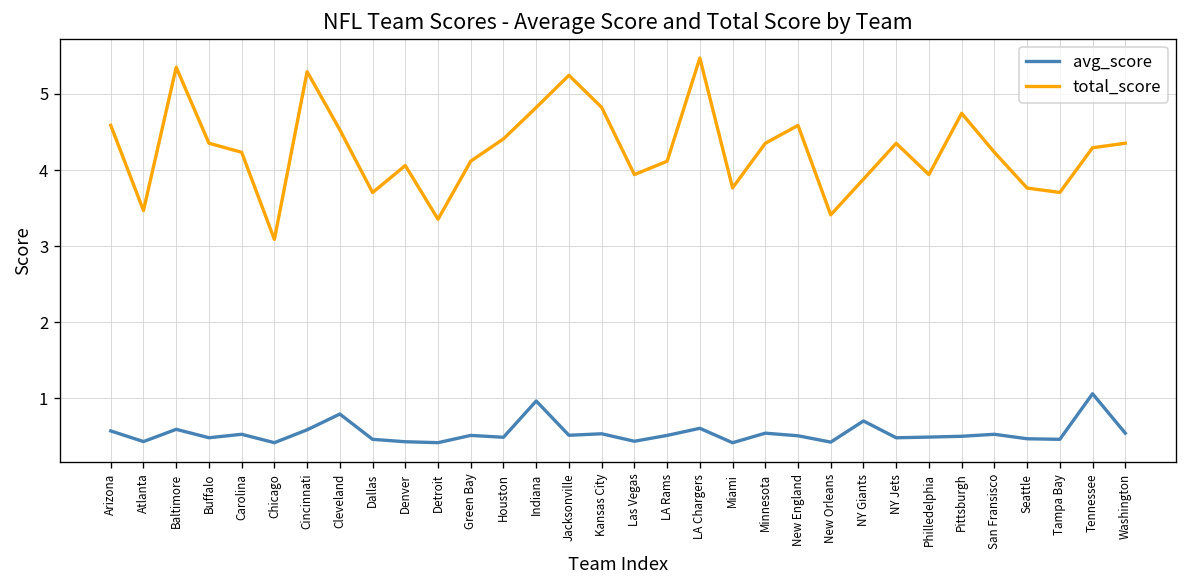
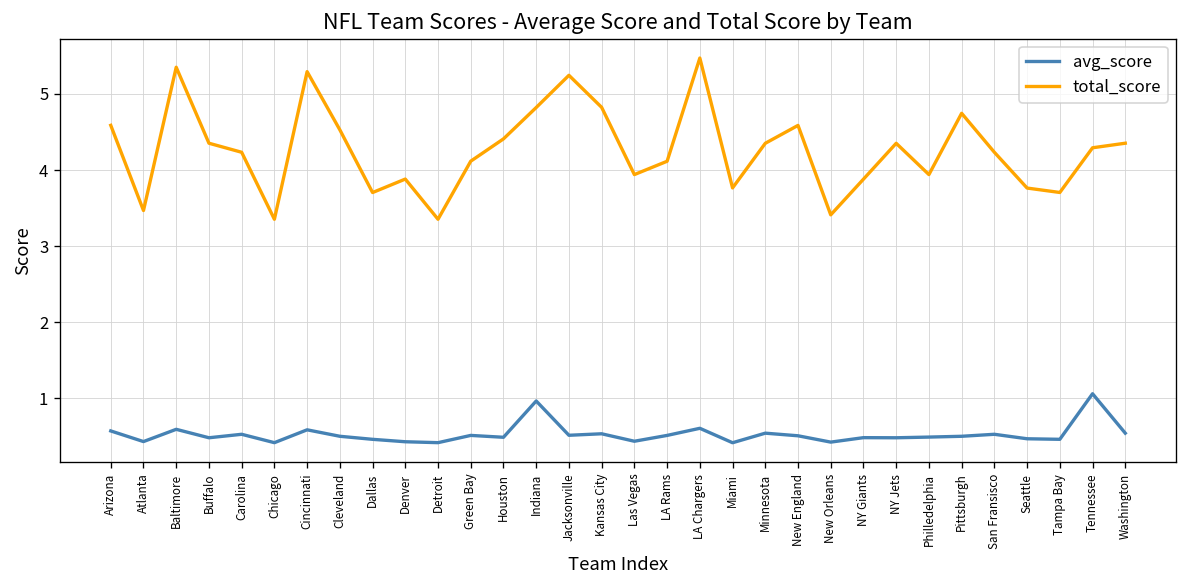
total_score, Chicago: 3.1 -> 3.4
avg_score, Cleveland: 0.8 -> 0.5
total_score, Denver: 4.1 -> 3.9
avg_score, NY Giants: 0.7 -> 0.5
